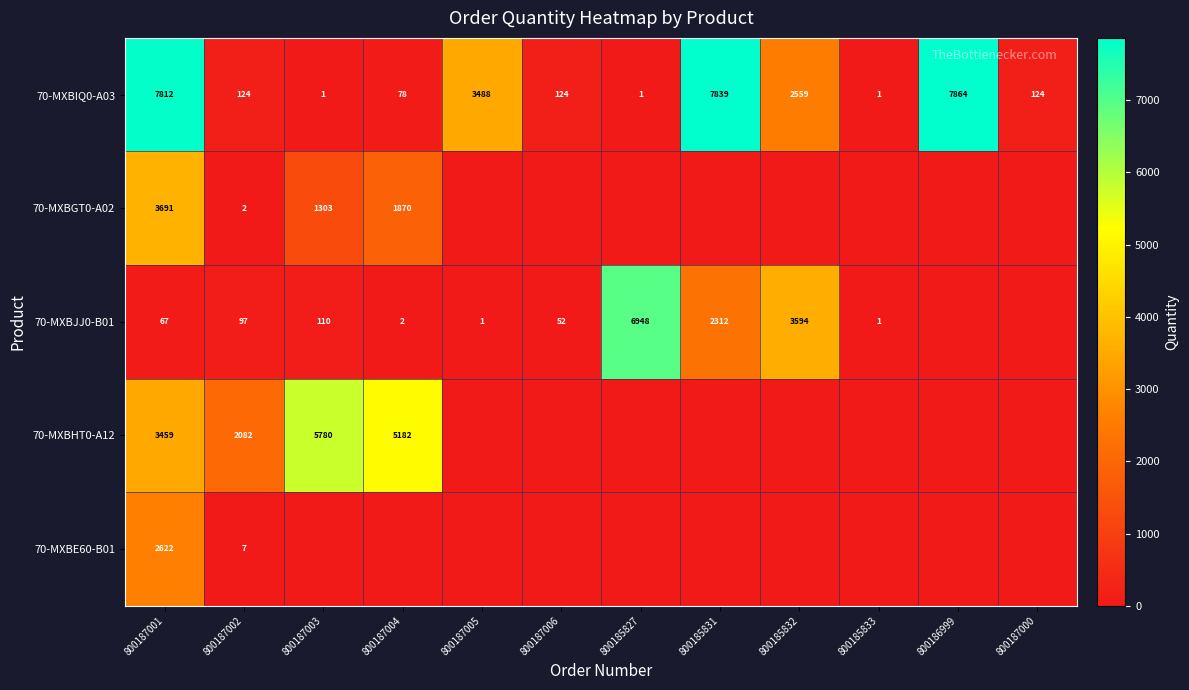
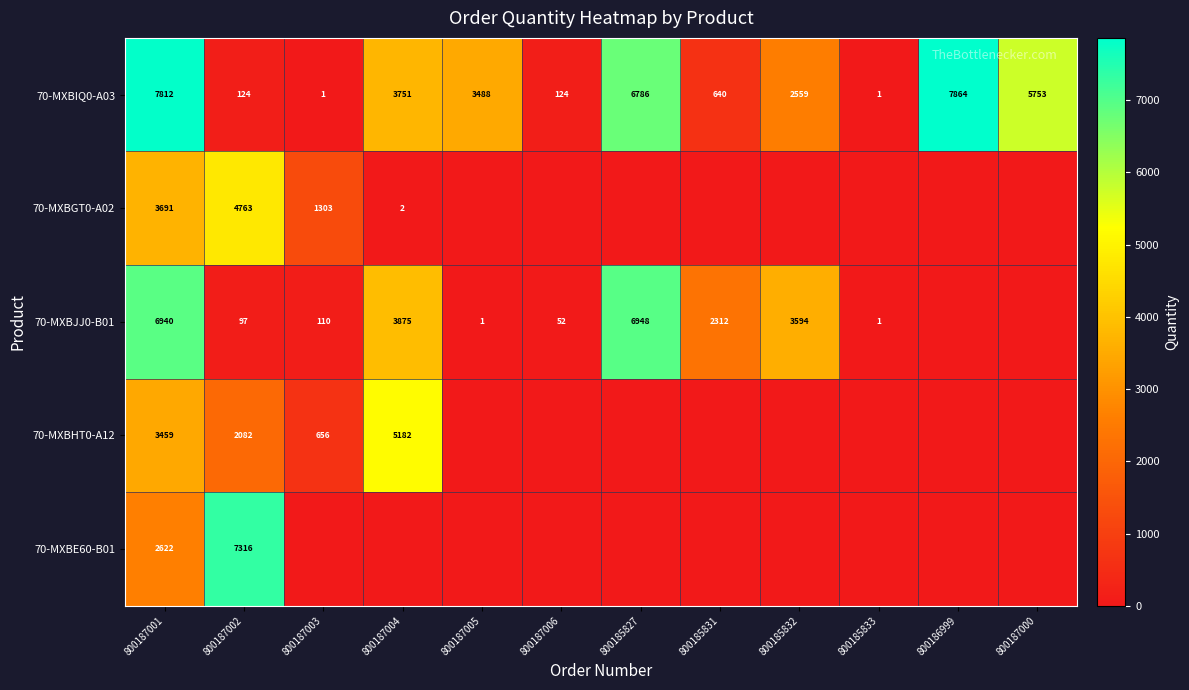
70-MXBIQ0-A03, 800187004: 78 -> 3751
70-MXBIQ0-A03, 800185827: 1 -> 6786
70-MXBIQ0-A03, 800185831: 7839 -> 640
70-MXBIQ0-A03, 800187000: 124 -> 5753
70-MXBGT0-A02, 800187002: 2 -> 4763
70-MXBGT0-A02, 800187004: 1870 -> 2
70-MXBJJ0-B01, 800187001: 67 -> 6940
70-MXBJJ0-B01, 800187004: 2 -> 3875
70-MXBHT0-A12, 800187003: 5780 -> 656
70-MXBE60-B01, 800187002: 7 -> 7316
